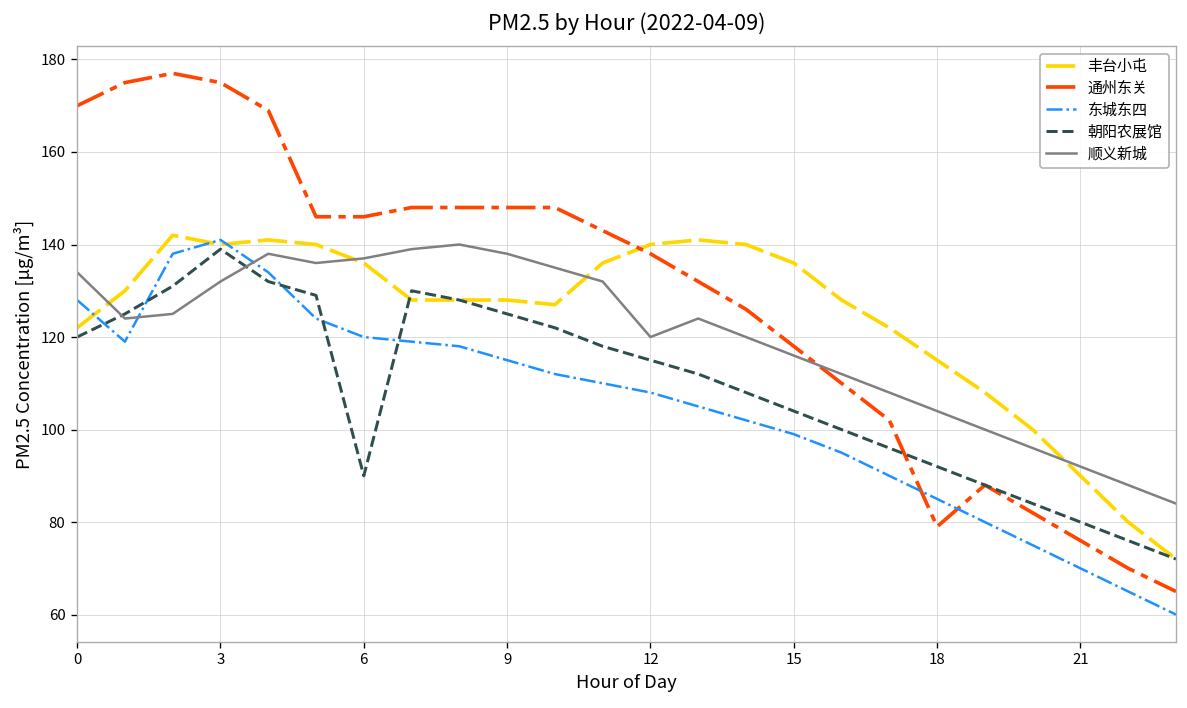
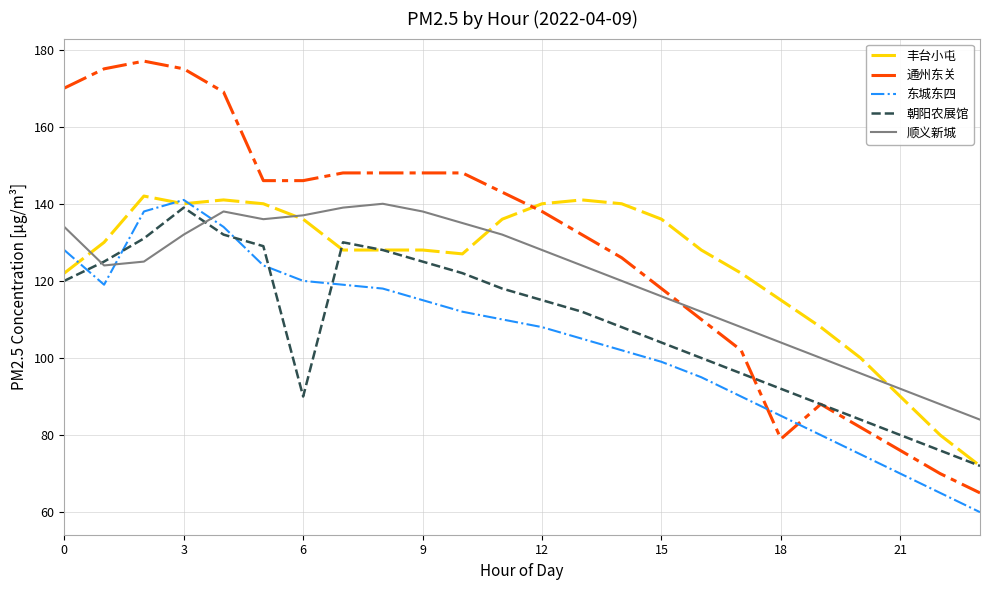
顺义新城, 12: 120 -> 128
